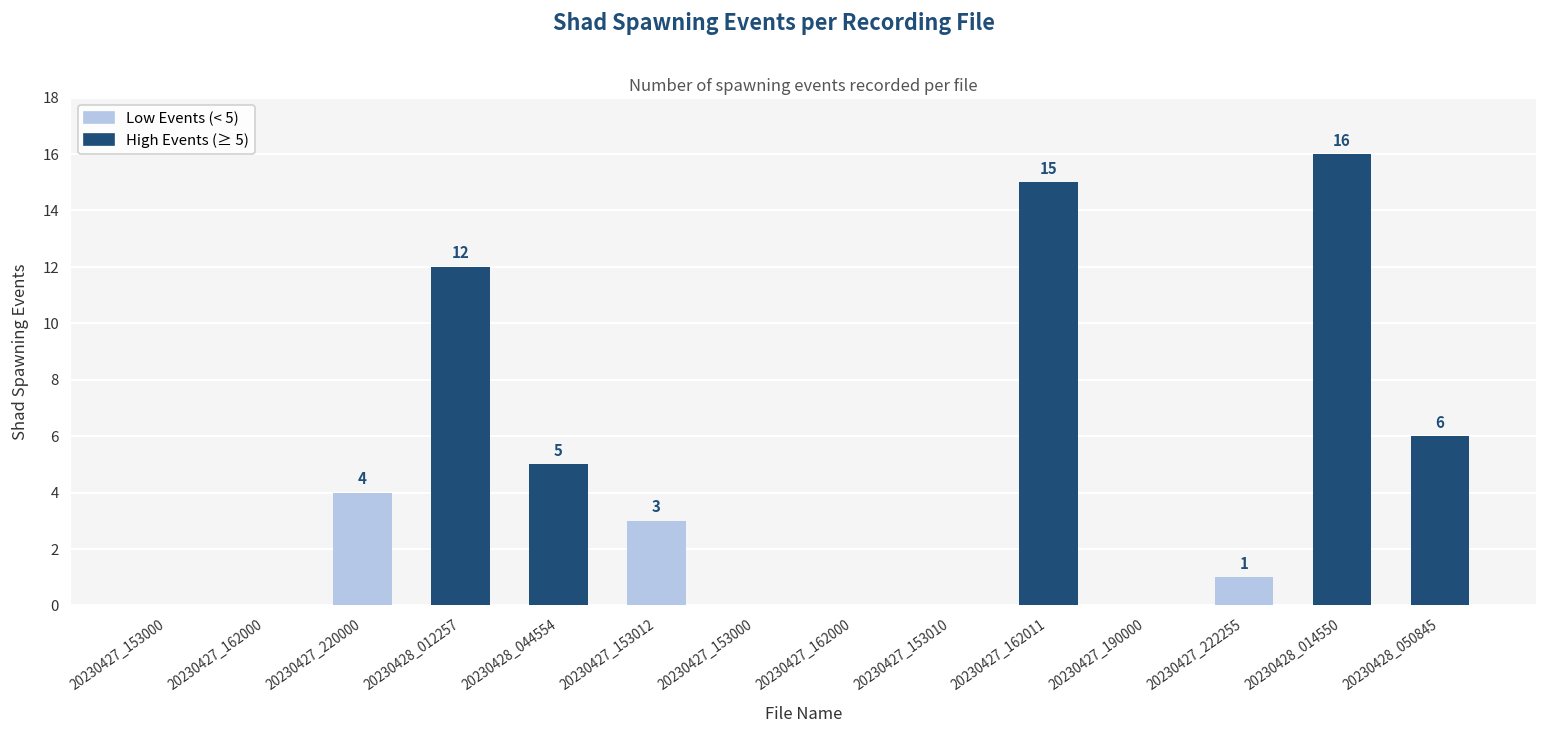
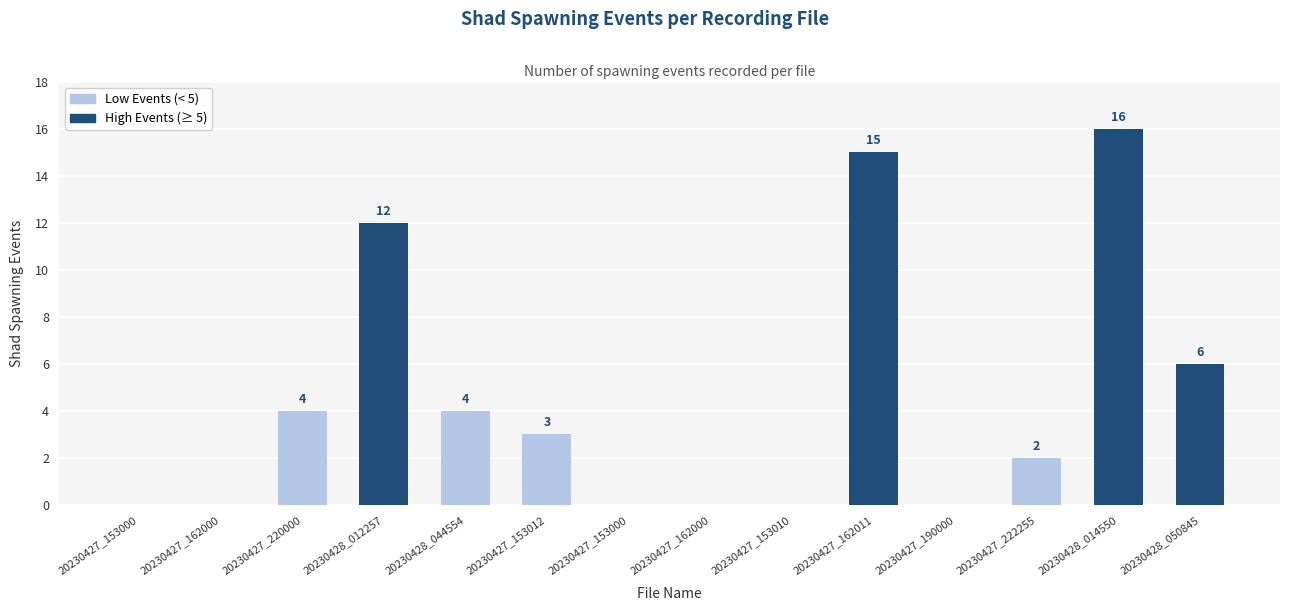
20230428_044554: 5 -> 4
20230427_222255: 1 -> 2
